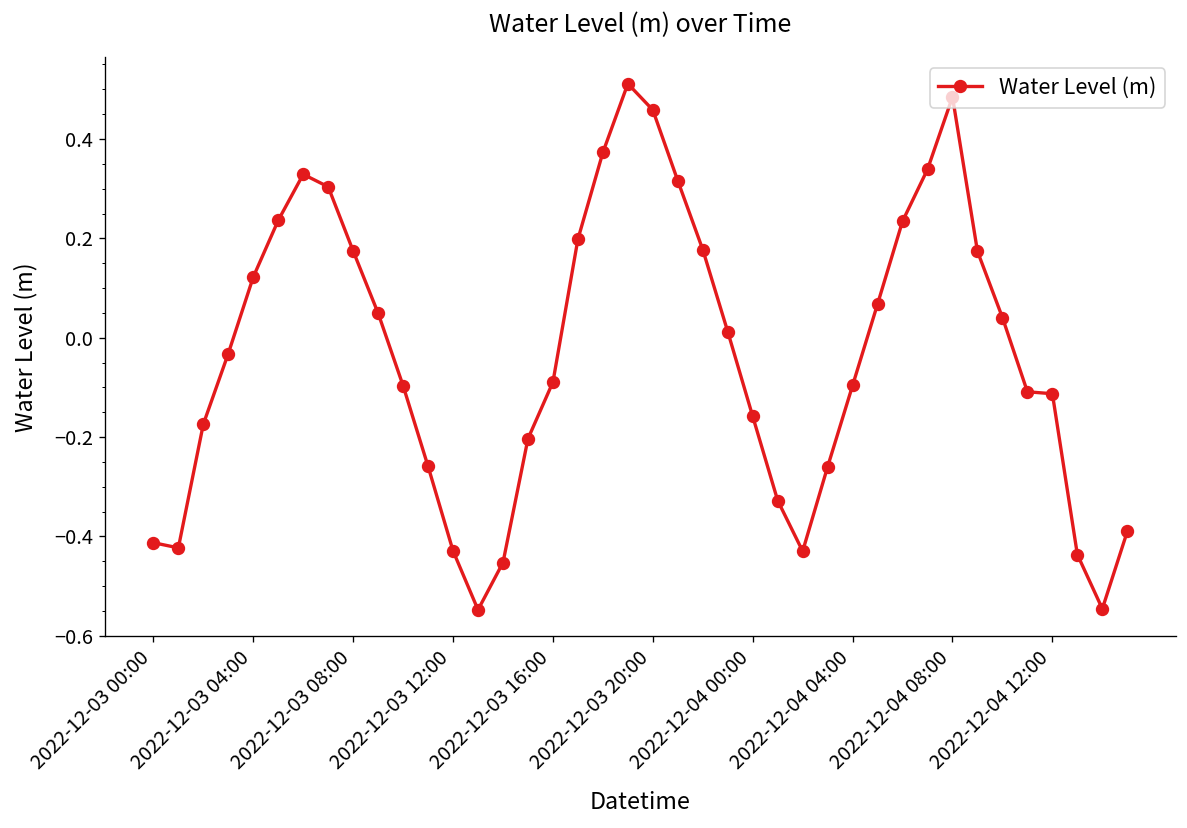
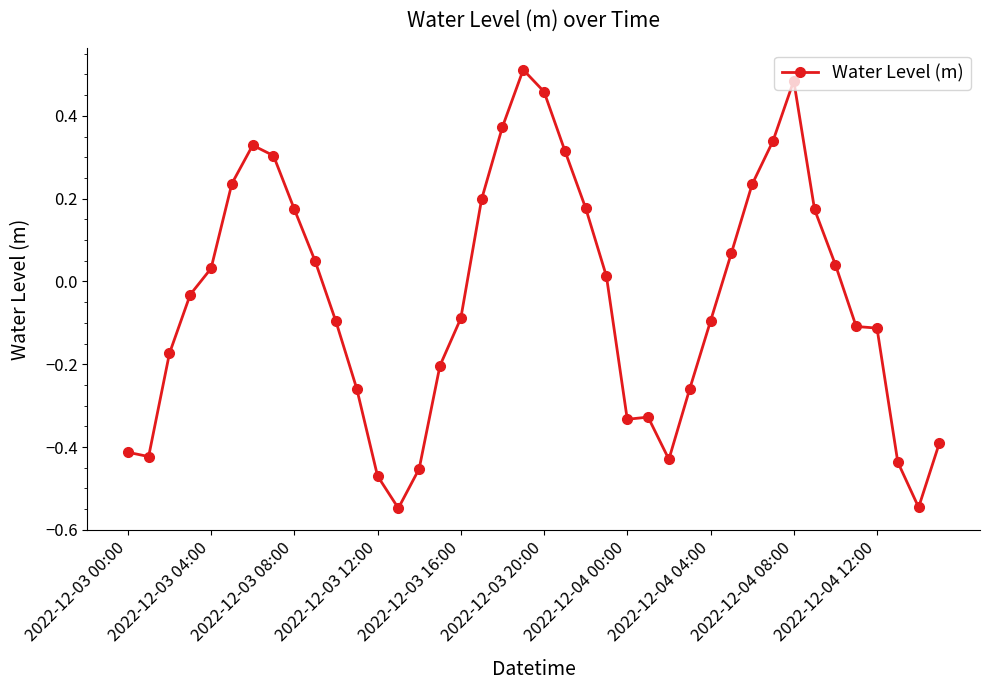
2022-12-03 04:00: 0.12 -> 0.03
2022-12-03 12:00: -0.43 -> -0.47
2022-12-04 00:00: -0.16 -> -0.33
